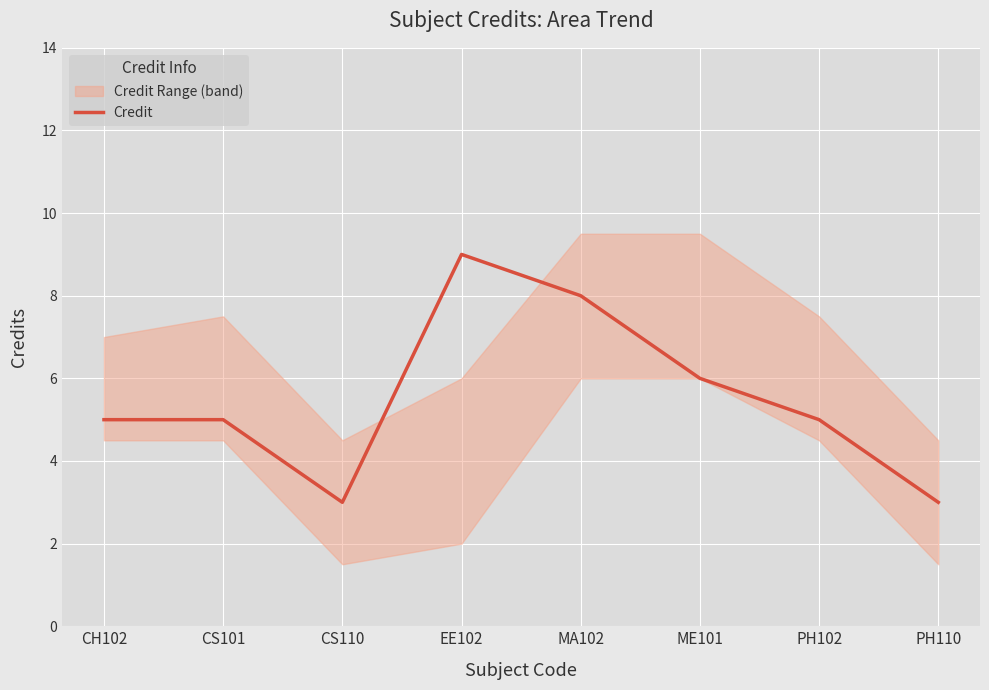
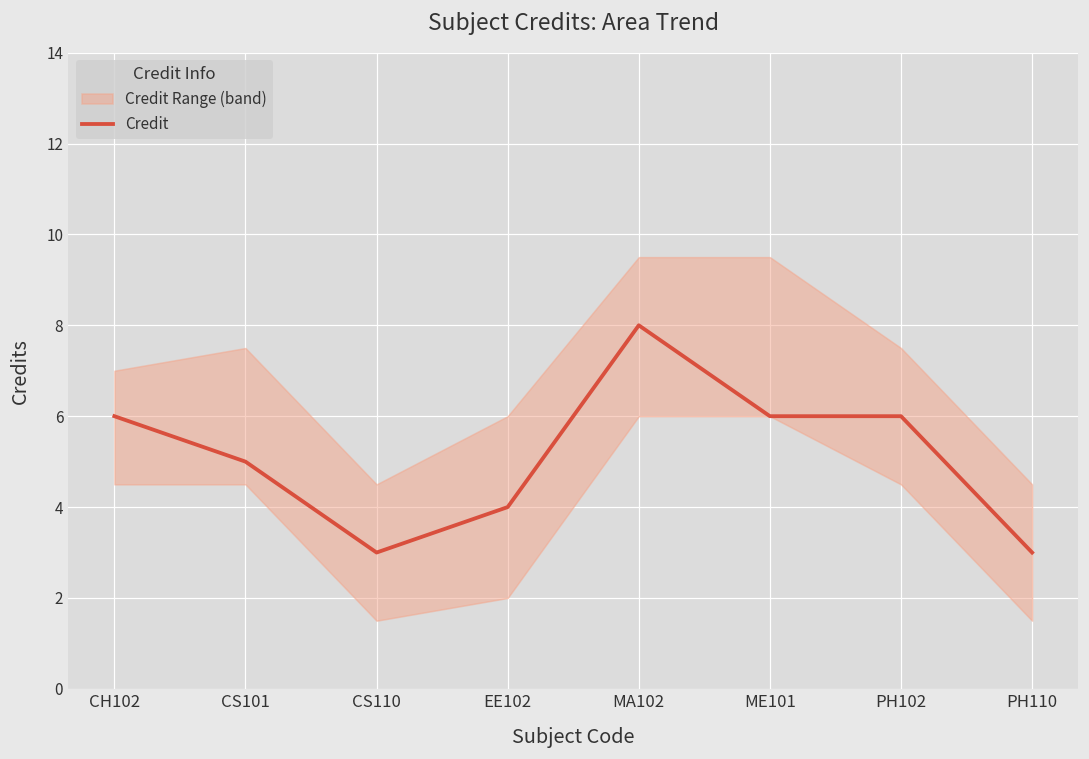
Credit, CH102: 5 -> 6
Credit, EE102: 9 -> 4
Credit, PH102: 5 -> 6
